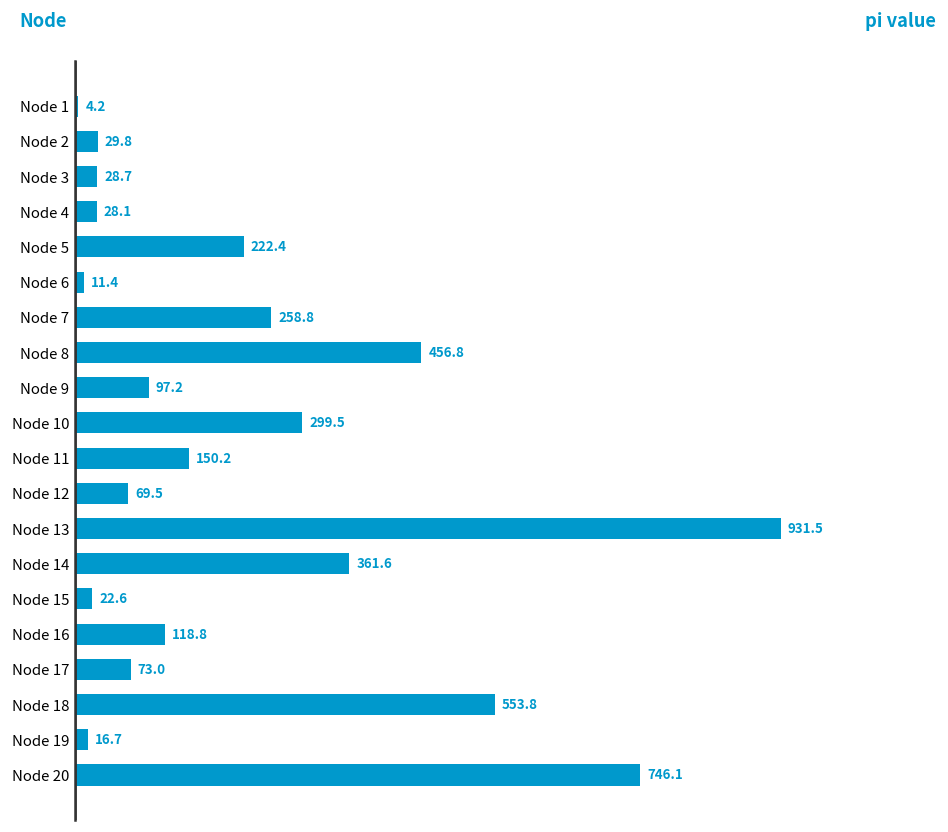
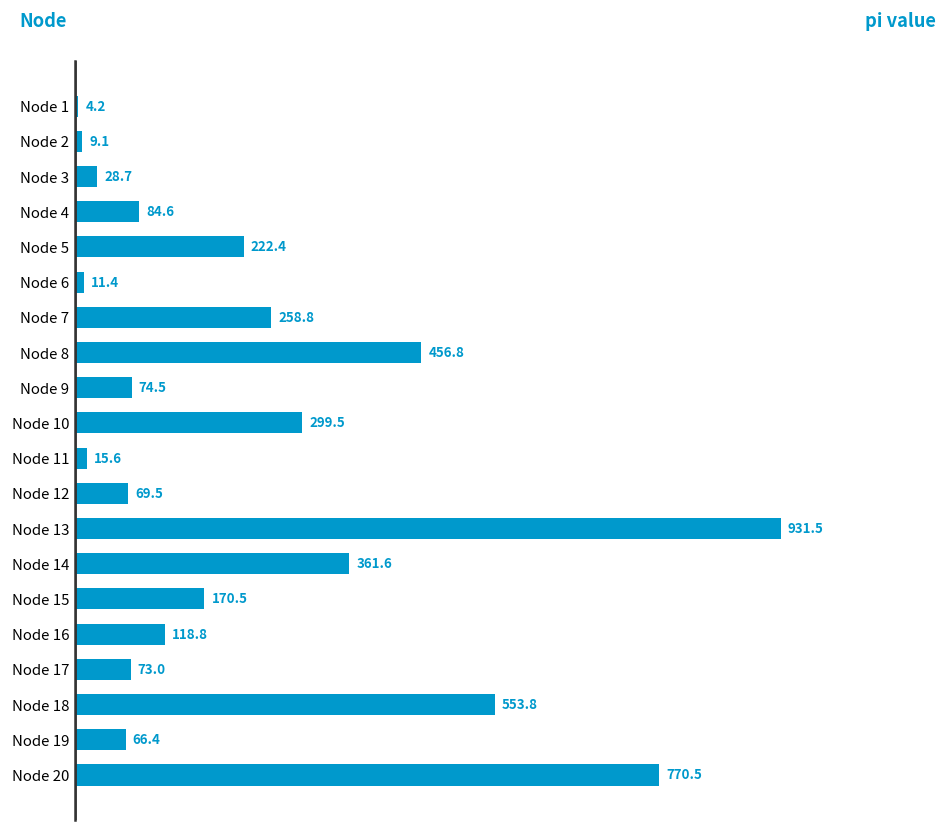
Node 2: 29.8 -> 9.1
Node 4: 28.1 -> 84.6
Node 9: 97.2 -> 74.5
Node 11: 150.2 -> 15.6
Node 15: 22.6 -> 170.5
Node 19: 16.7 -> 66.4
Node 20: 746.1 -> 770.5
